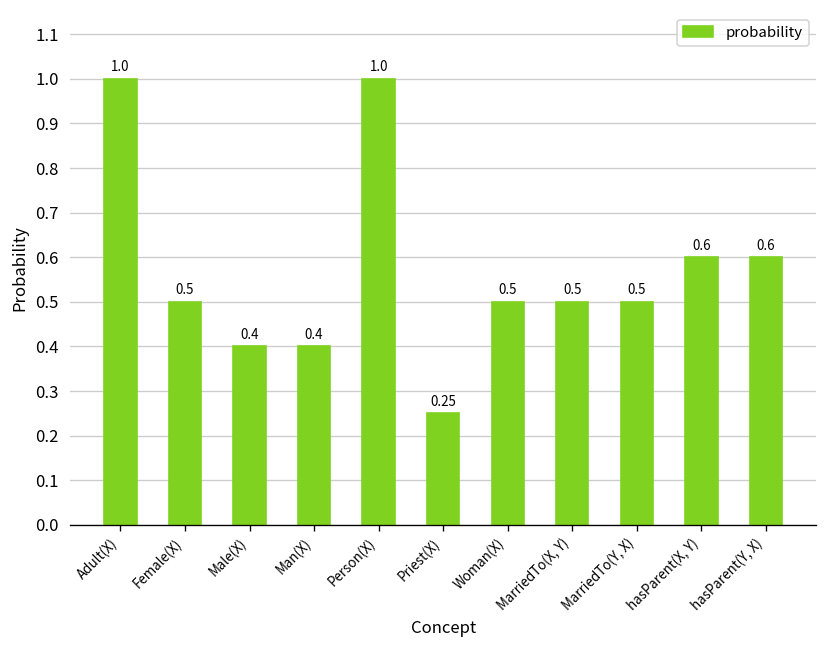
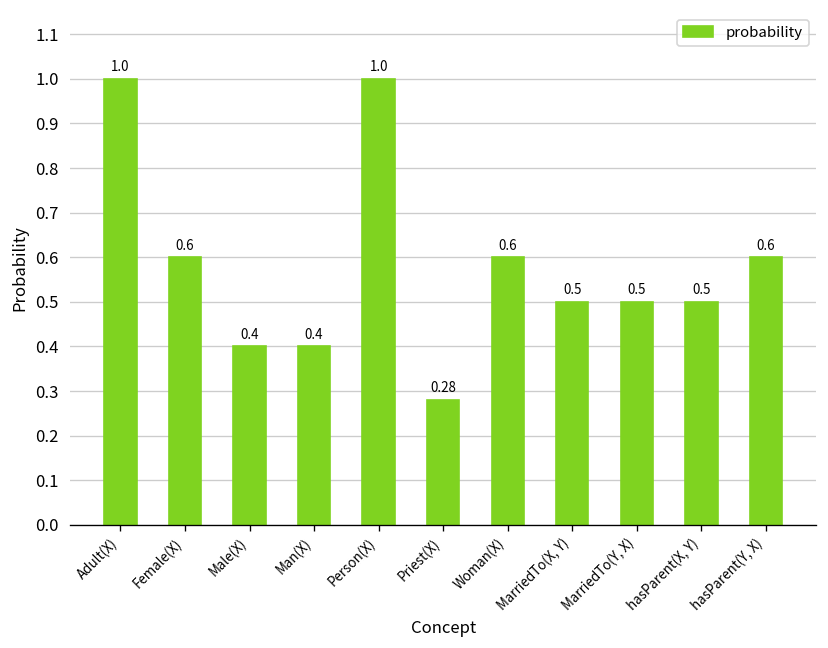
Female(X): 0.5 -> 0.6
Priest(X): 0.25 -> 0.28
Woman(X): 0.5 -> 0.6
hasParent(X, Y): 0.6 -> 0.5
